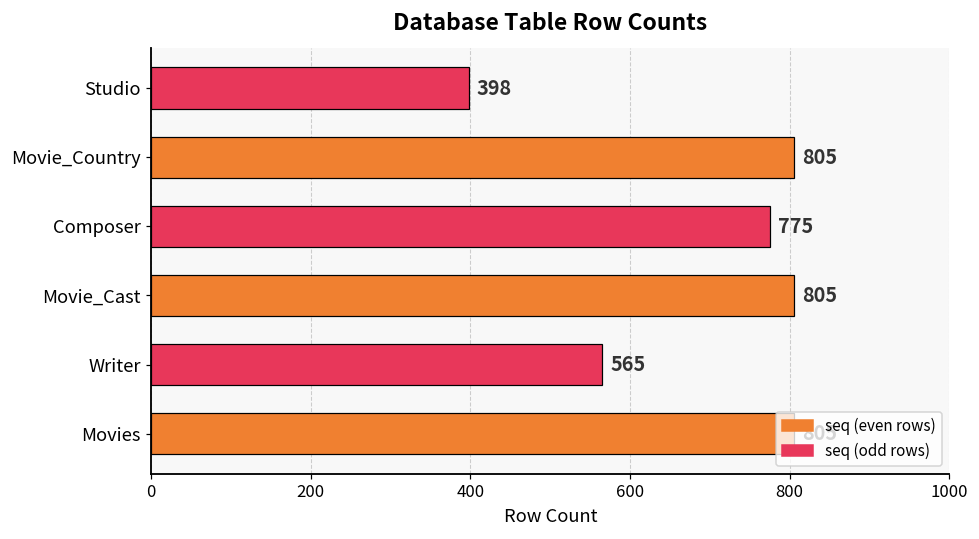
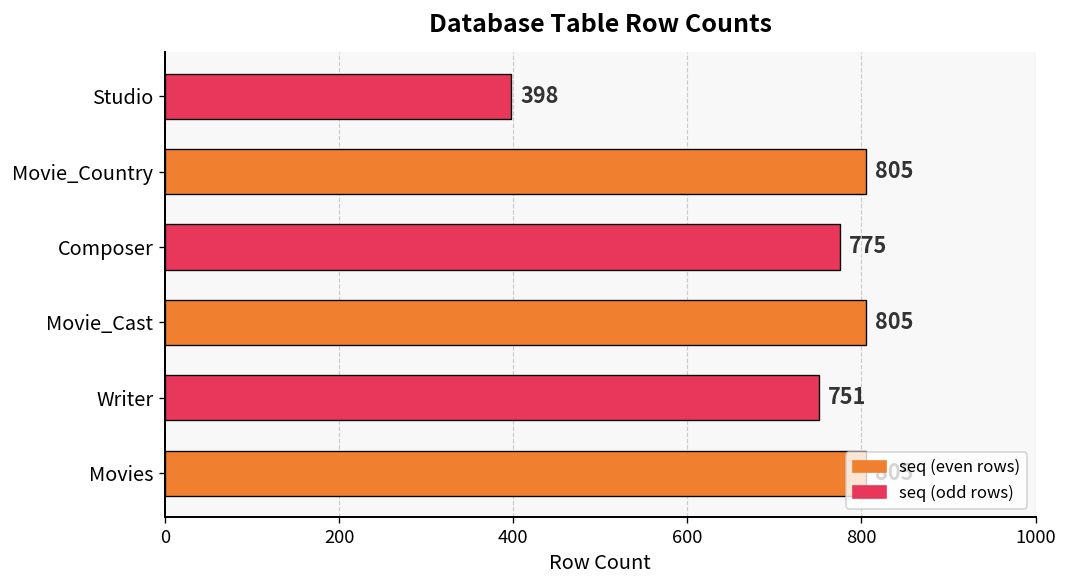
Writer: 565 -> 751
